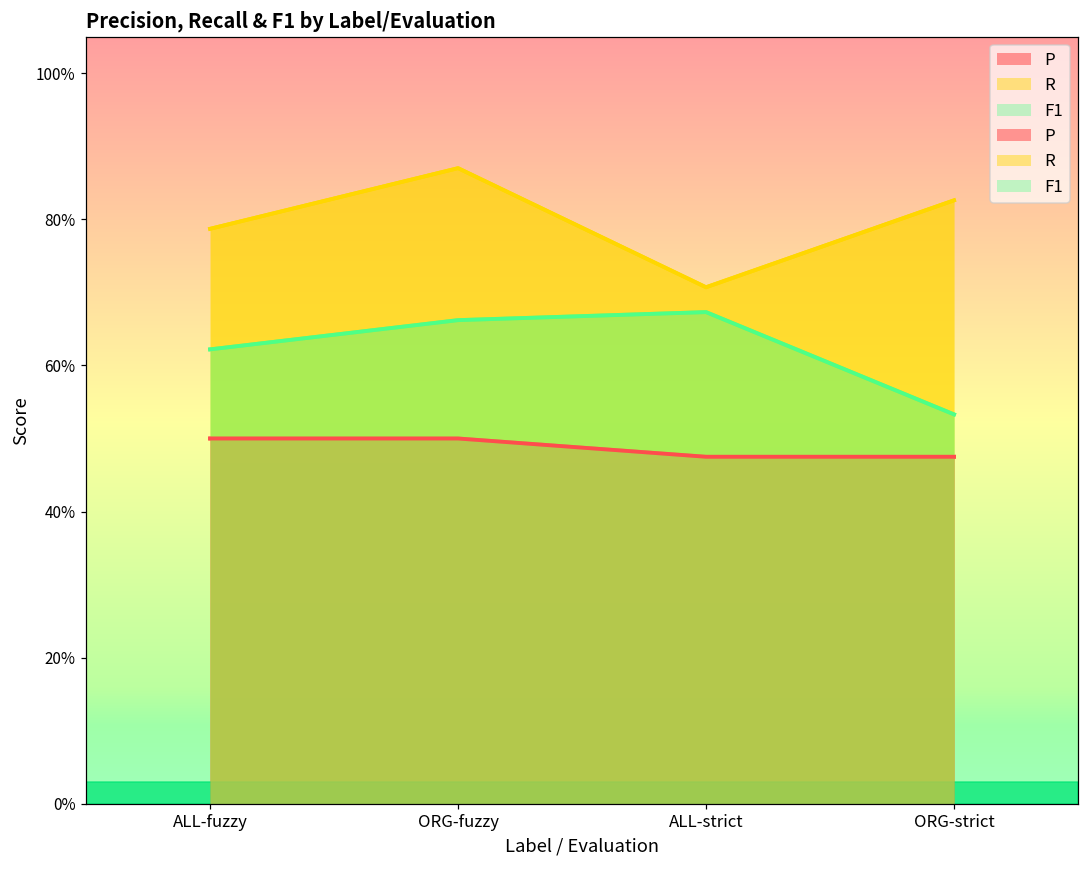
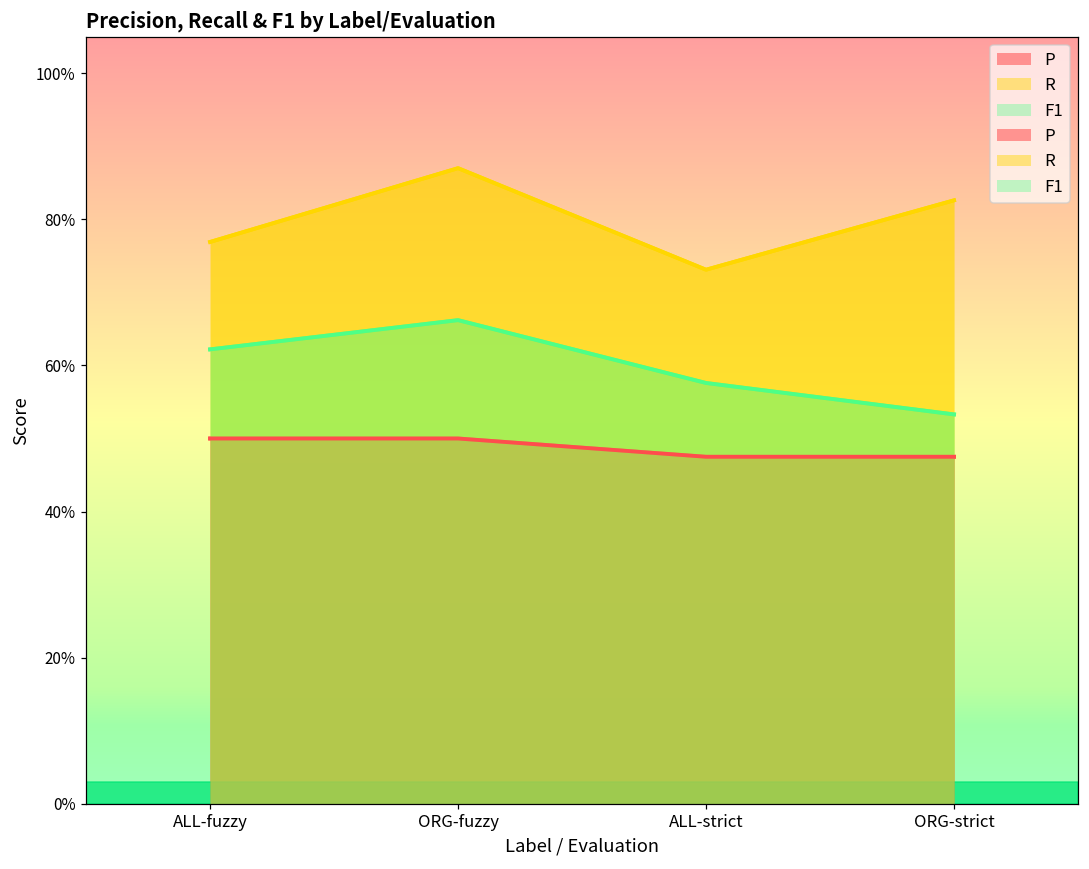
R, ALL-fuzzy: 79% -> 77%
R, ALL-strict: 71% -> 73%
F1, ALL-strict: 67% -> 58%
